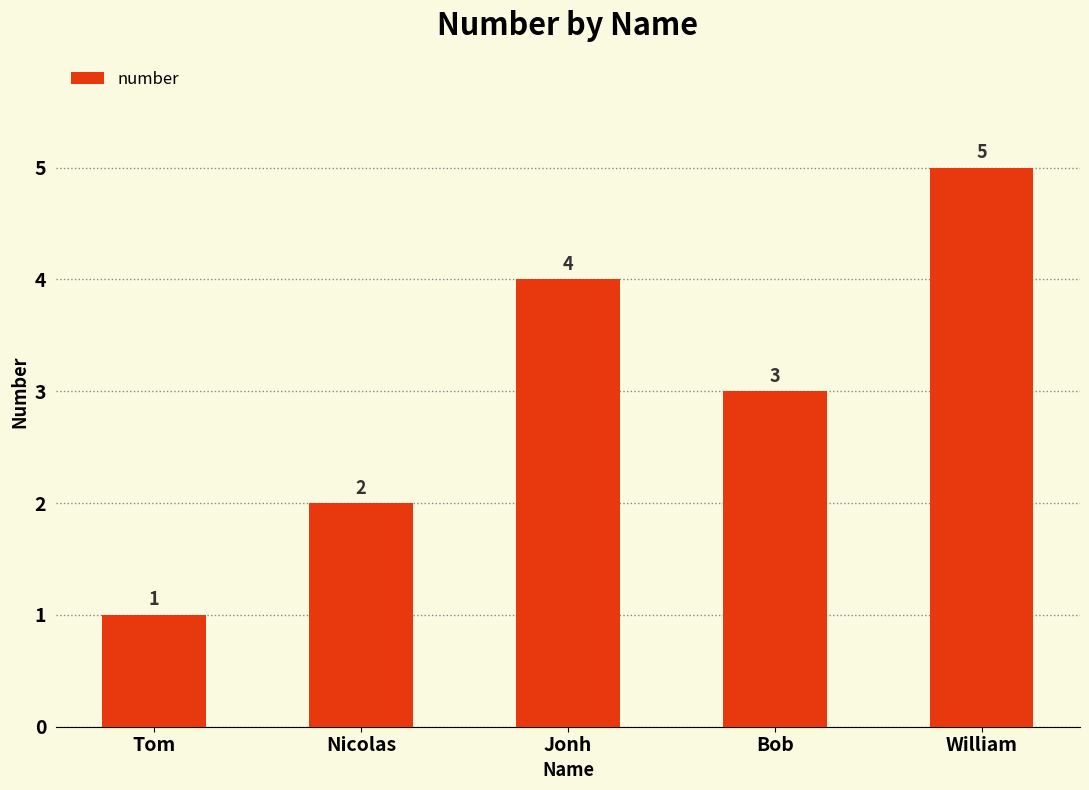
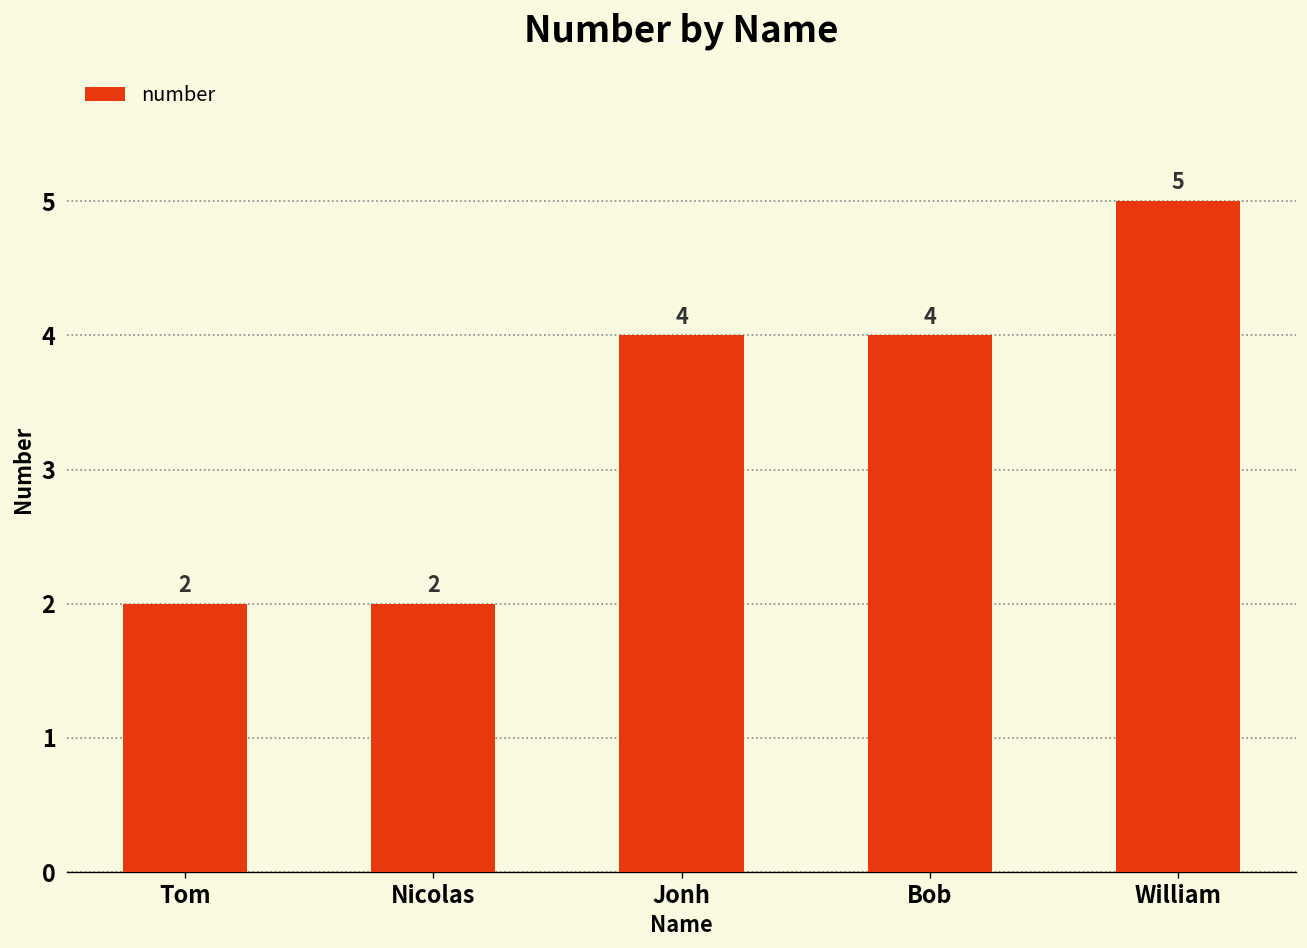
Tom: 1 -> 2
Bob: 3 -> 4
